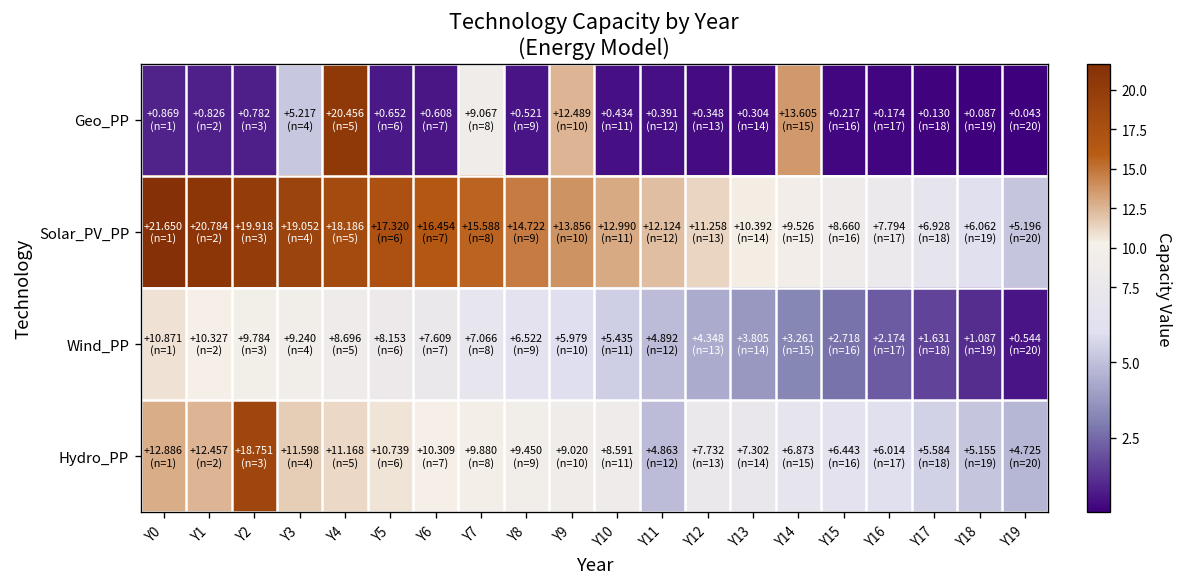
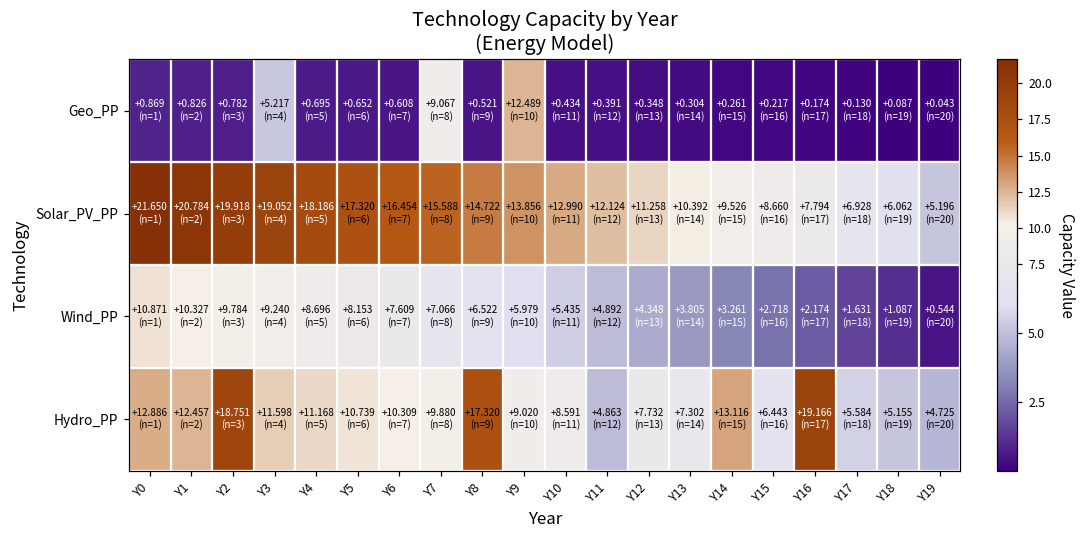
Geo_PP, Y4: +20.456 -> +0.695
Geo_PP, Y14: +13.605 -> +0.261
Hydro_PP, Y8: +9.450 -> +17.320
Hydro_PP, Y14: +6.873 -> +13.116
Hydro_PP, Y16: +6.014 -> +19.166
